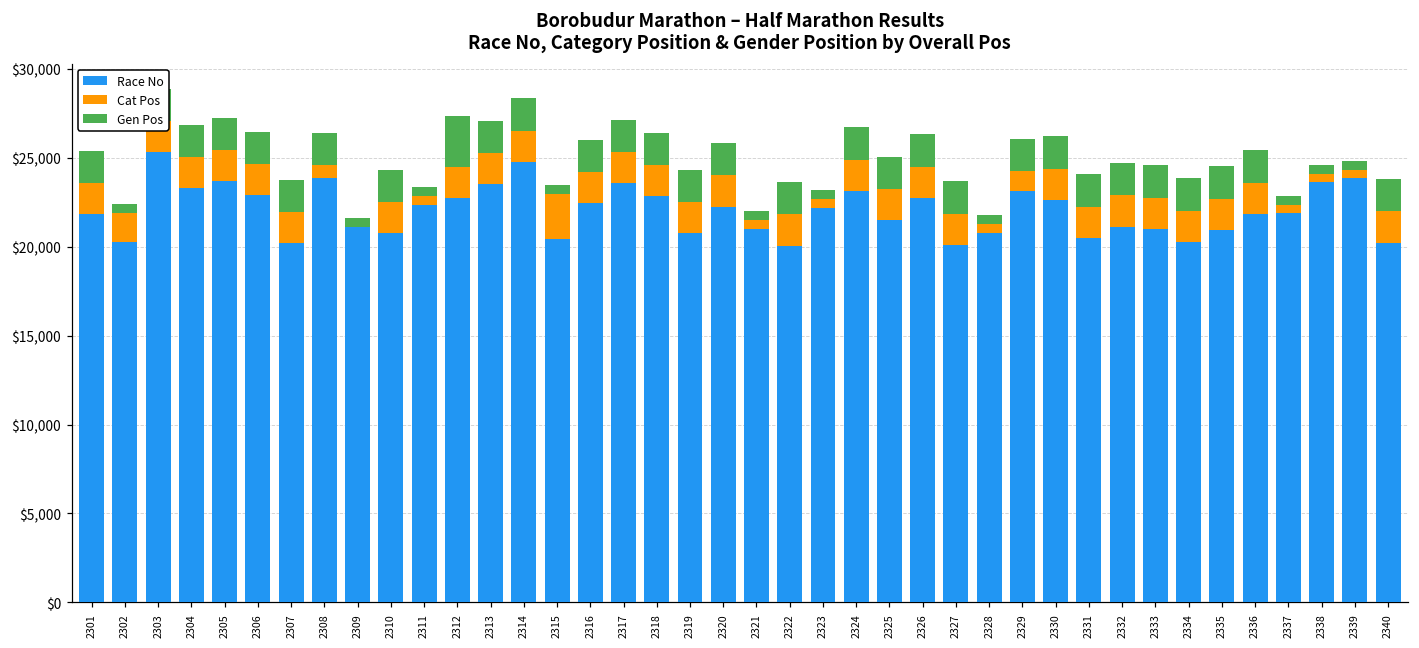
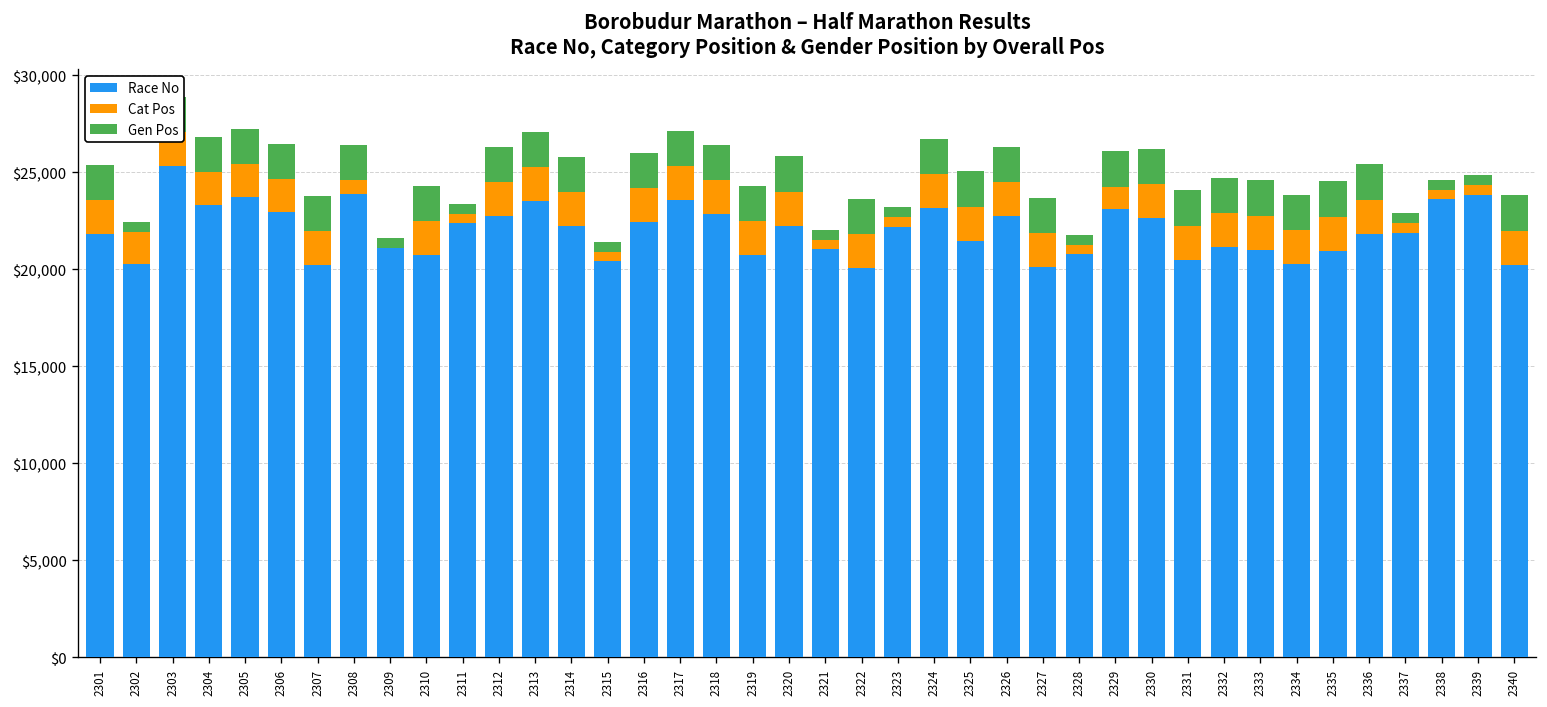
Gen Pos, 2312: $2,900 -> $1,800
Race No, 2314: $24,800 -> $22,300
Cat Pos, 2315: $2,500 -> $500
